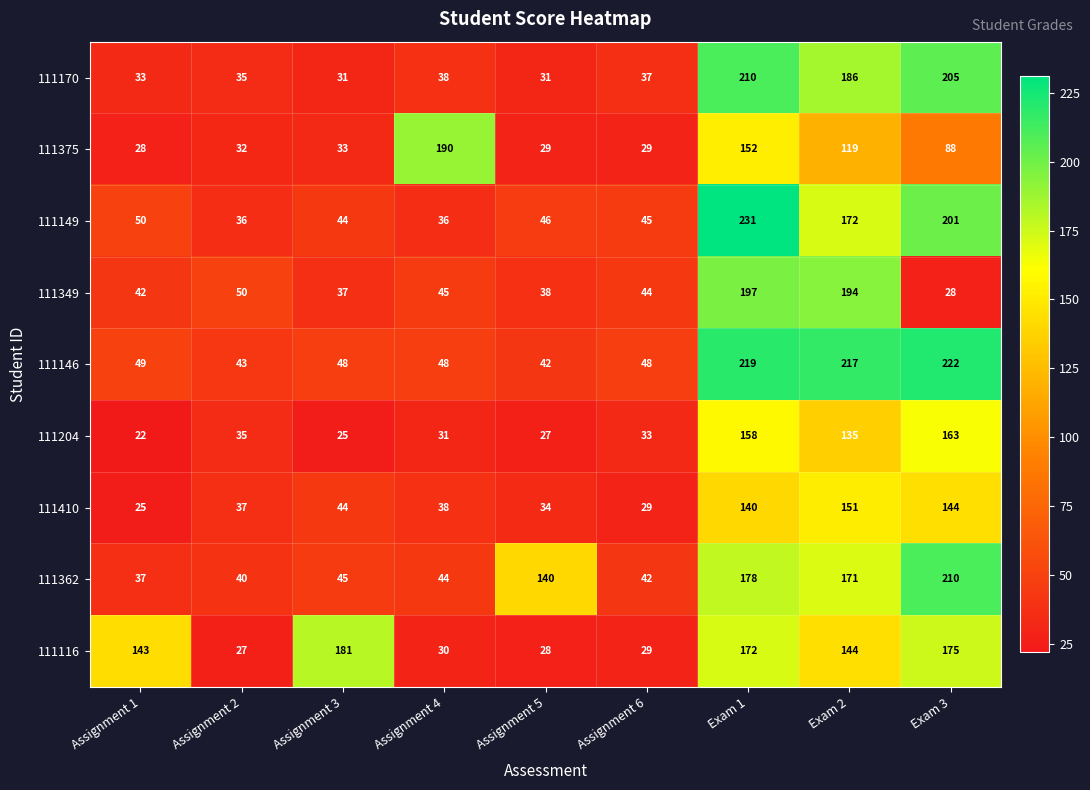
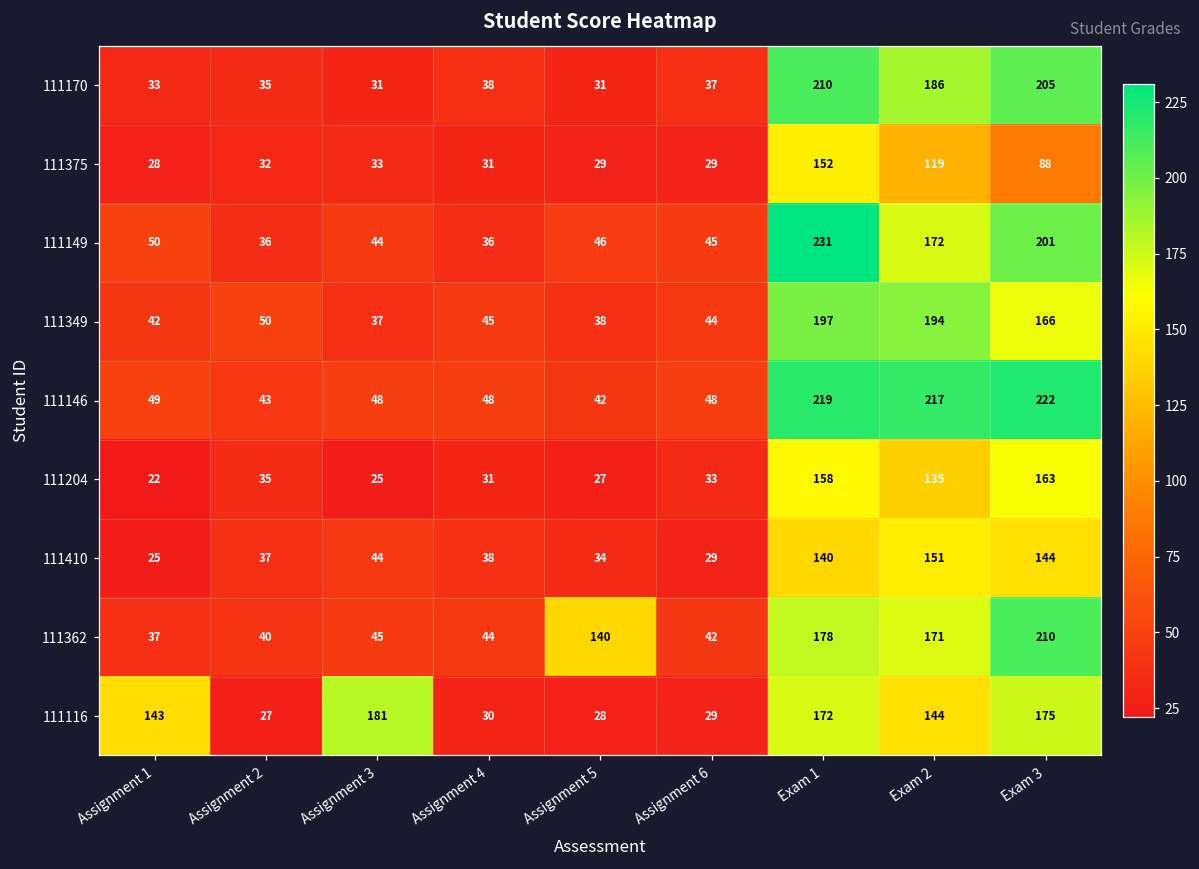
111375, Assignment 4: 190 -> 31
111349, Exam 3: 28 -> 166
